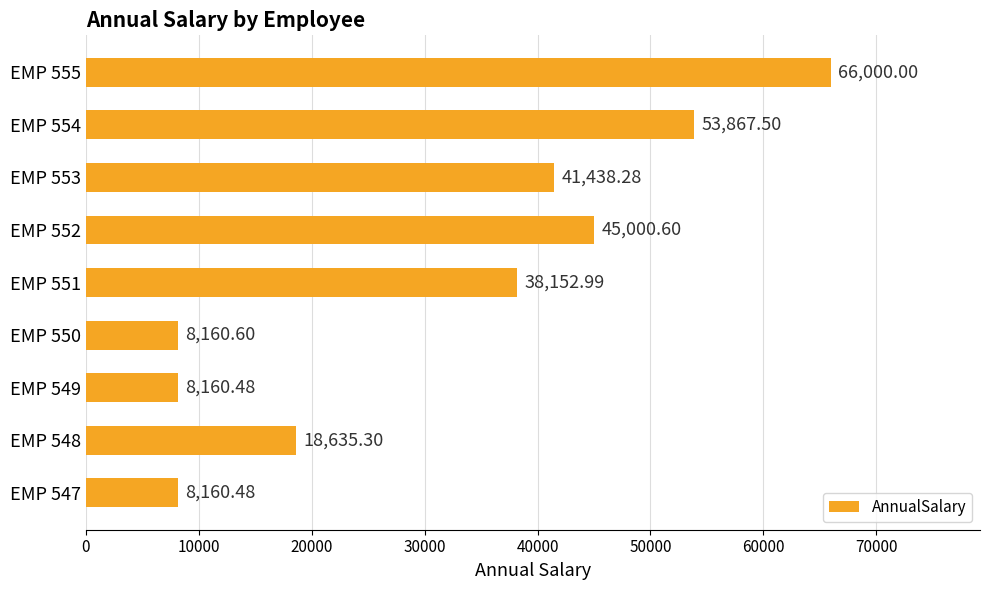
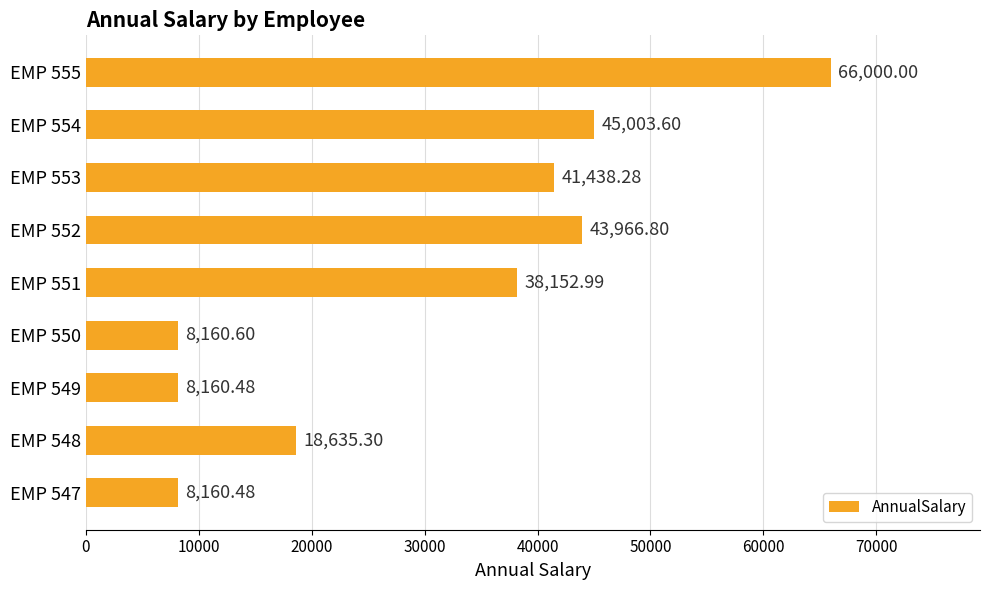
EMP 554: 53,867.50 -> 45,003.60
EMP 552: 45,000.60 -> 43,966.80
